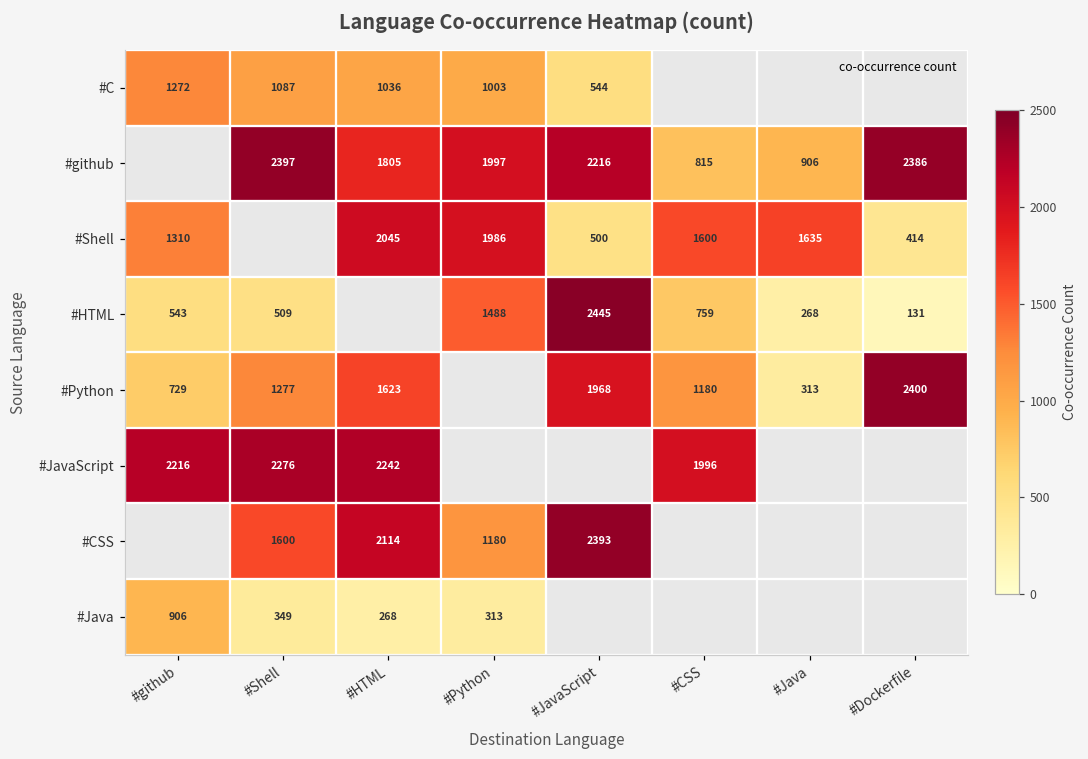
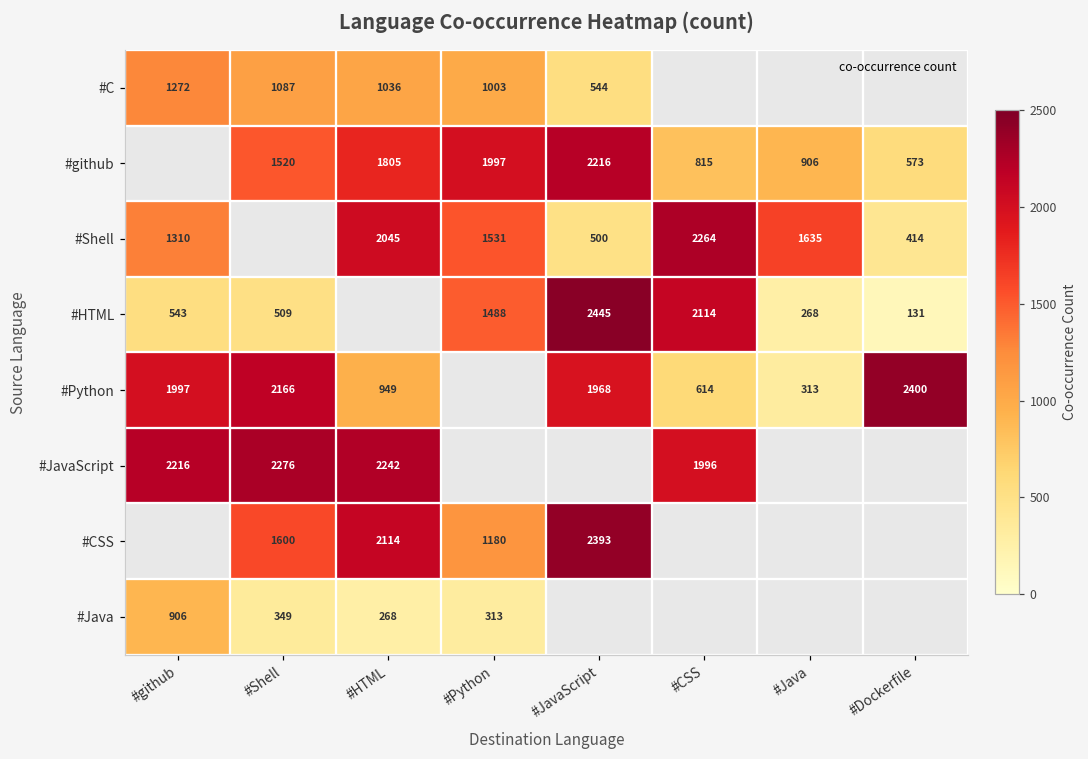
#github, #Shell: 2397 -> 1520
#github, #Dockerfile: 2386 -> 573
#Shell, #Python: 1986 -> 1531
#Shell, #CSS: 1600 -> 2264
#HTML, #CSS: 759 -> 2114
#Python, #github: 729 -> 1997
#Python, #Shell: 1277 -> 2166
#Python, #HTML: 1623 -> 949
#Python, #CSS: 1180 -> 614
